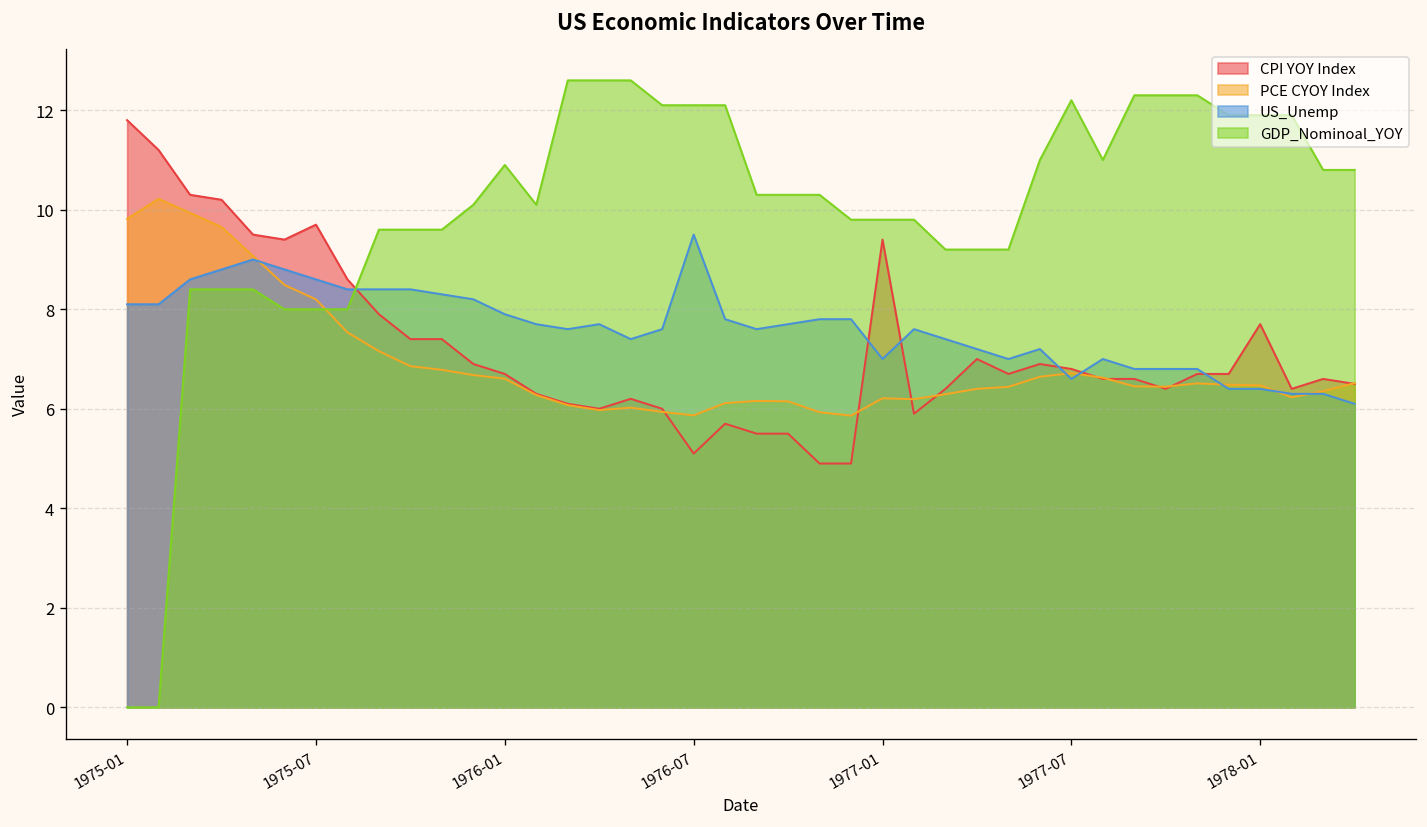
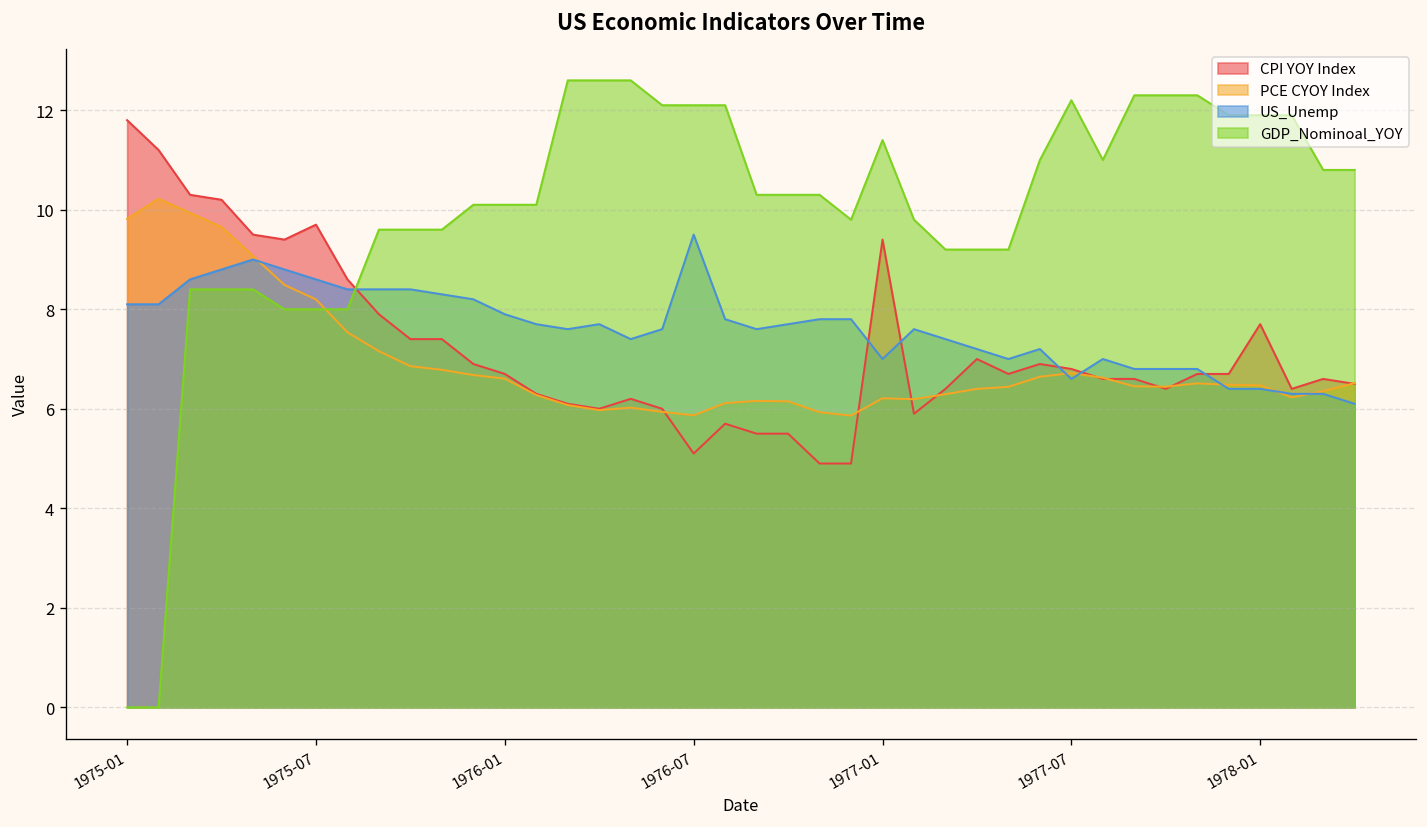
GDP_Nominoal_YOY, 1976-01: 10.9 -> 10.1
GDP_Nominoal_YOY, 1977-01: 9.8 -> 11.4
